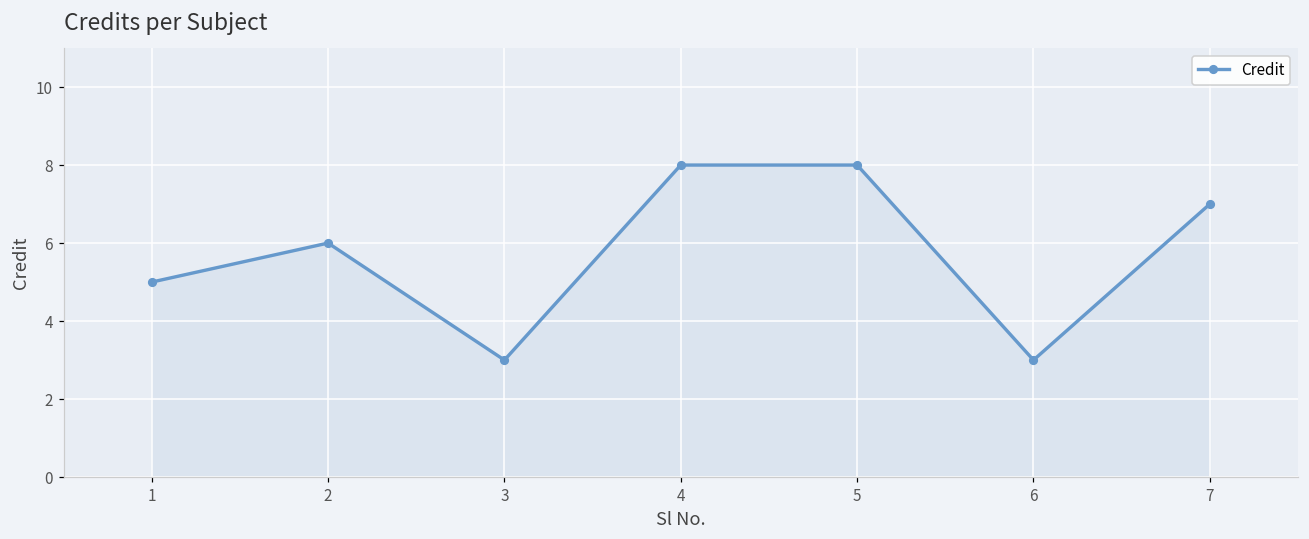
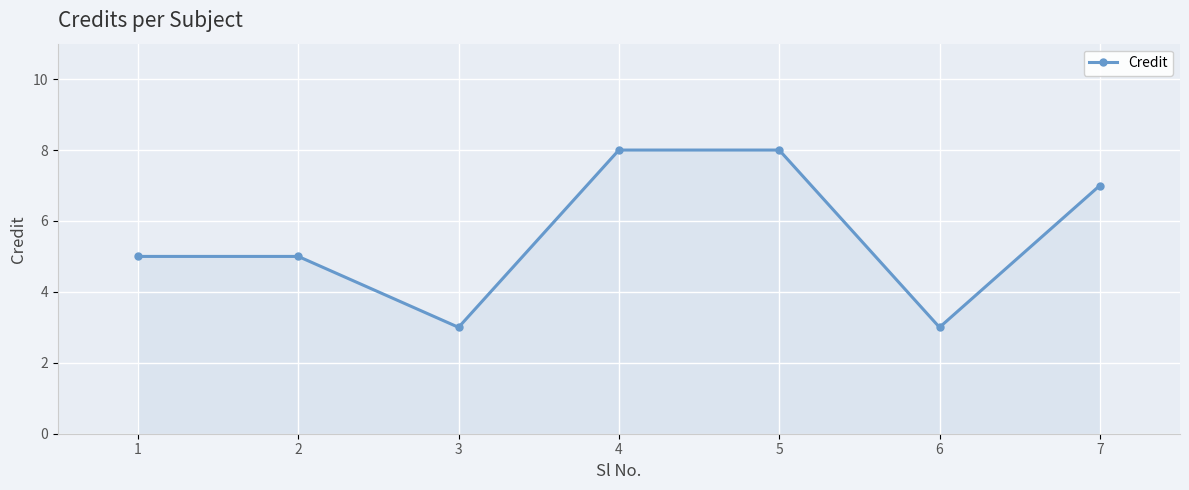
2: 6 -> 5
